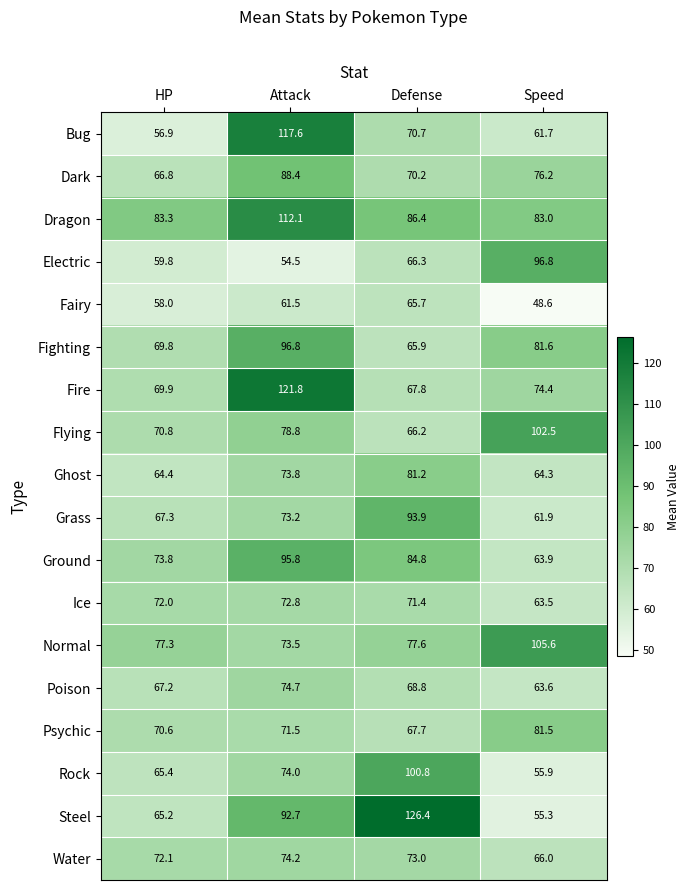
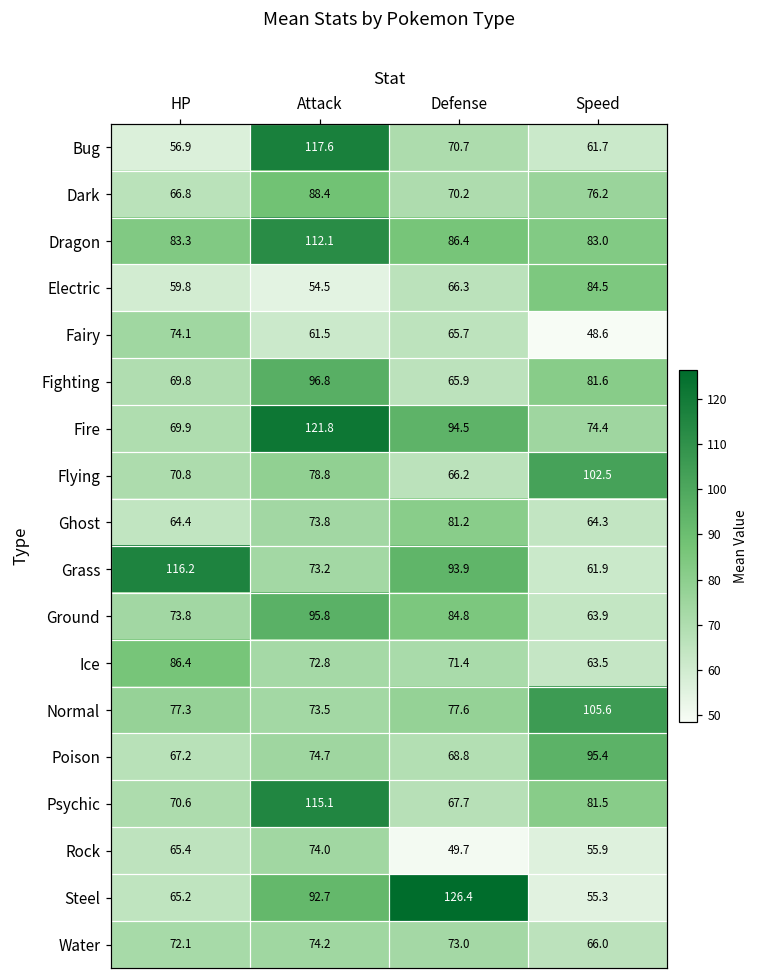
Electric, Speed: 96.8 -> 84.5
Fairy, HP: 58.0 -> 74.1
Fire, Defense: 67.8 -> 94.5
Grass, HP: 67.3 -> 116.2
Ice, HP: 72.0 -> 86.4
Poison, Speed: 63.6 -> 95.4
Psychic, Attack: 71.5 -> 115.1
Rock, Defense: 100.8 -> 49.7
